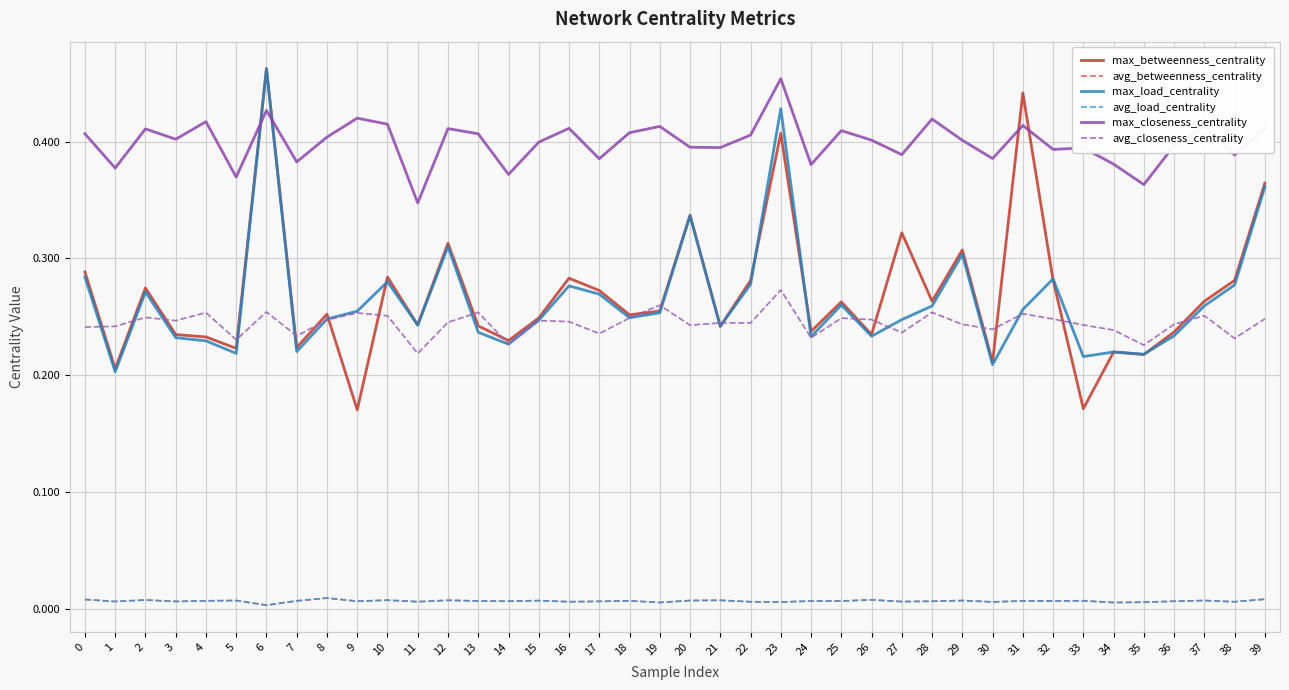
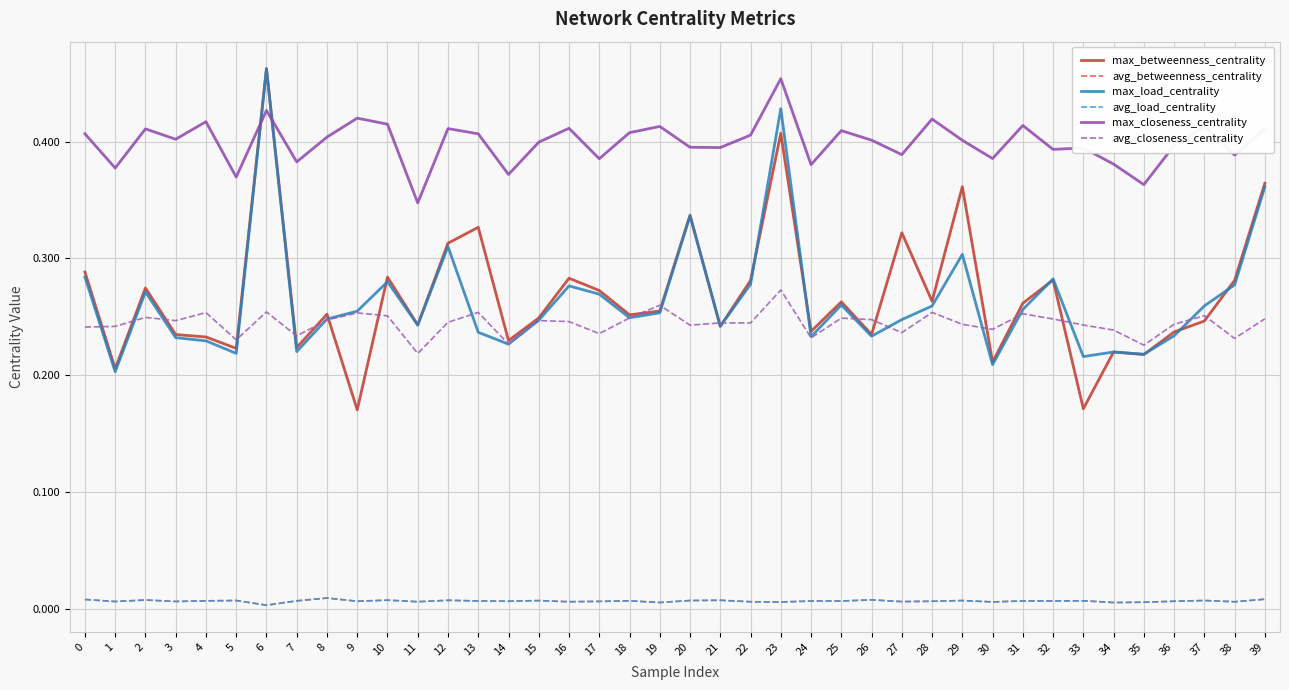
max_betweenness_centrality, 13: 0.242 -> 0.327
max_betweenness_centrality, 29: 0.307 -> 0.361
max_betweenness_centrality, 31: 0.442 -> 0.262
max_betweenness_centrality, 37: 0.263 -> 0.246
